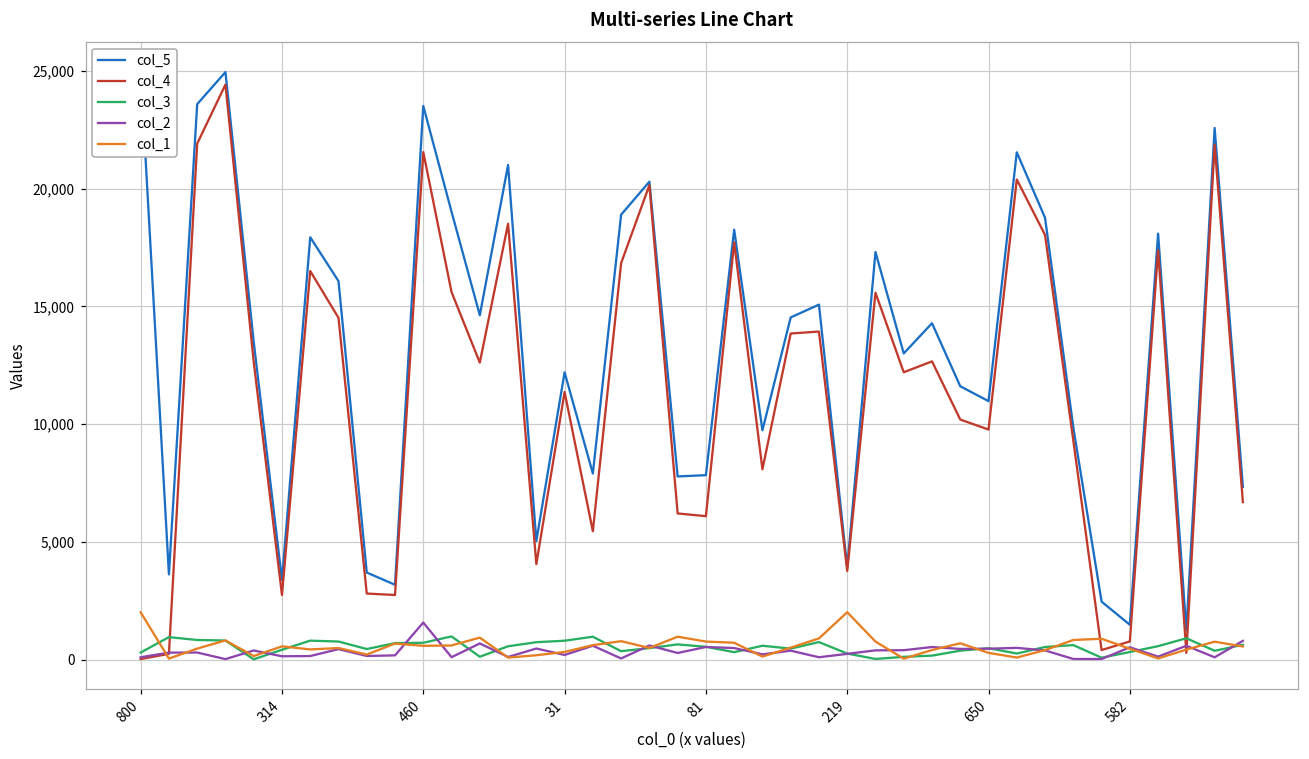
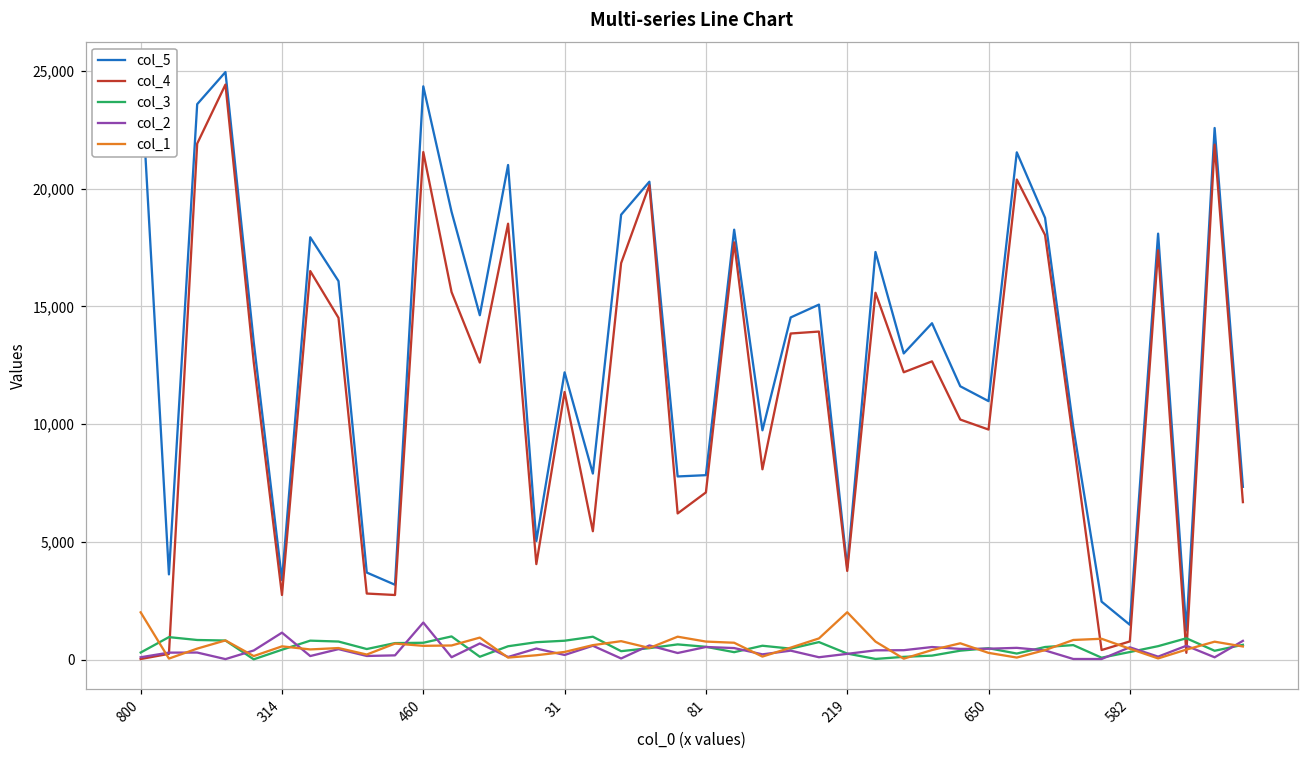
col_2, 314: 100 -> 1,100
col_5, 460: 23,500 -> 24,400
col_4, 81: 6,100 -> 7,100
